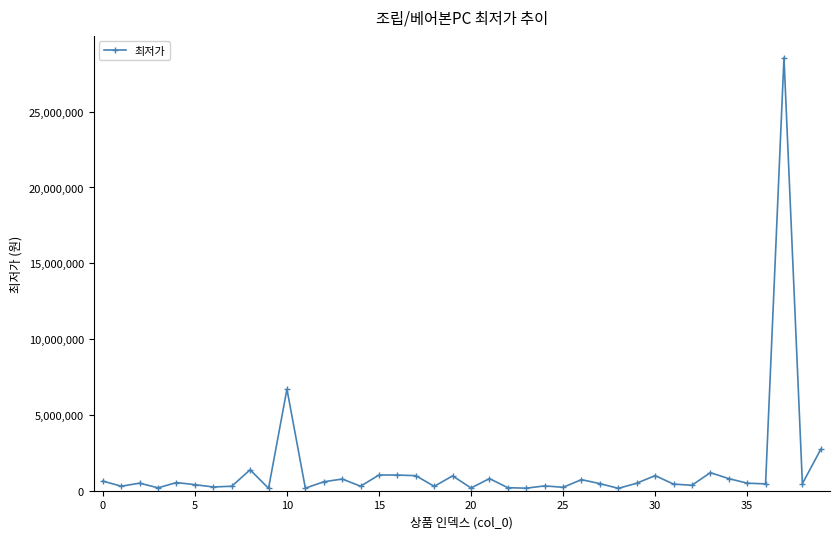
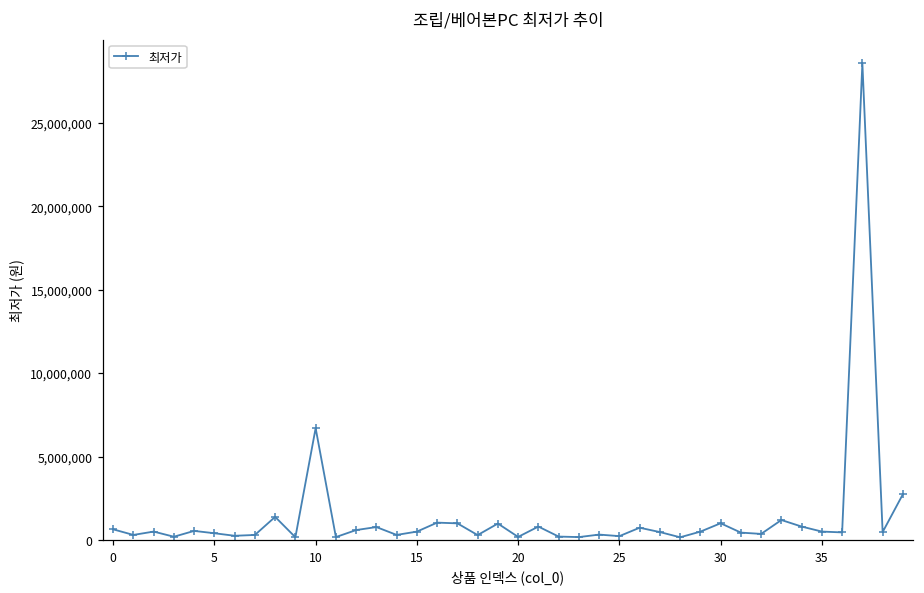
15: 1,000,000 -> 500,000
